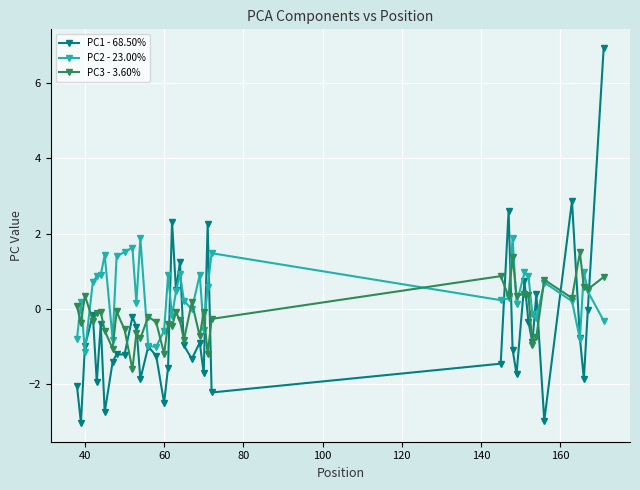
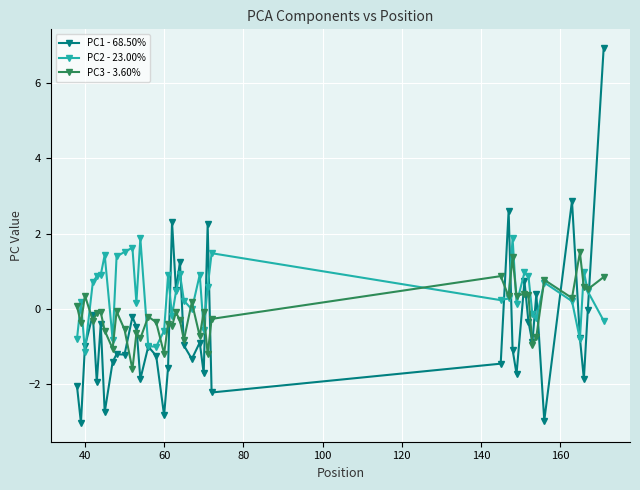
PC1 - 68.50%, 60: -2.5 -> -2.8
